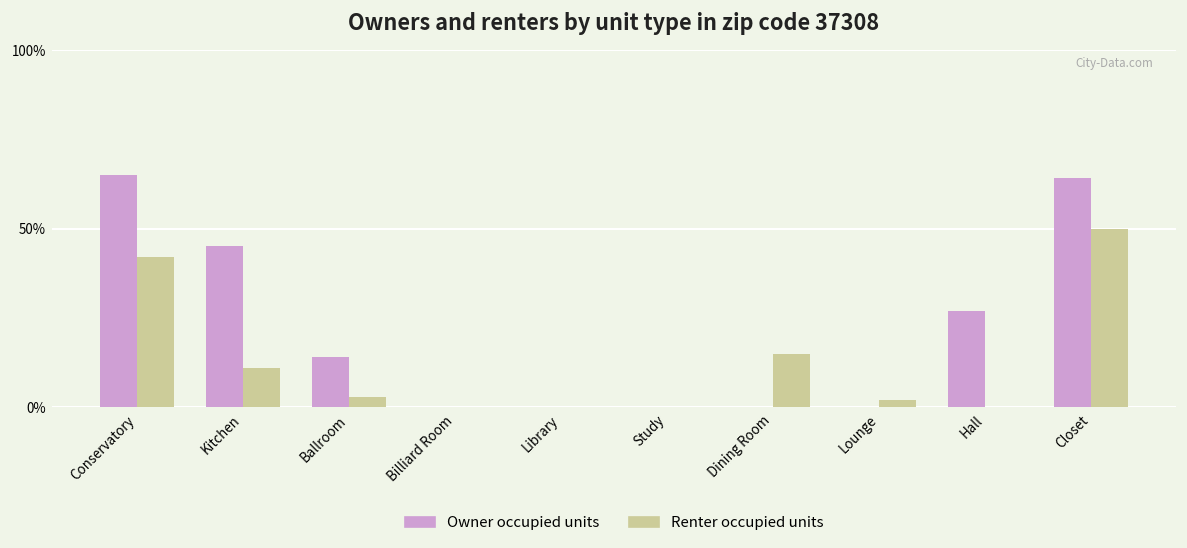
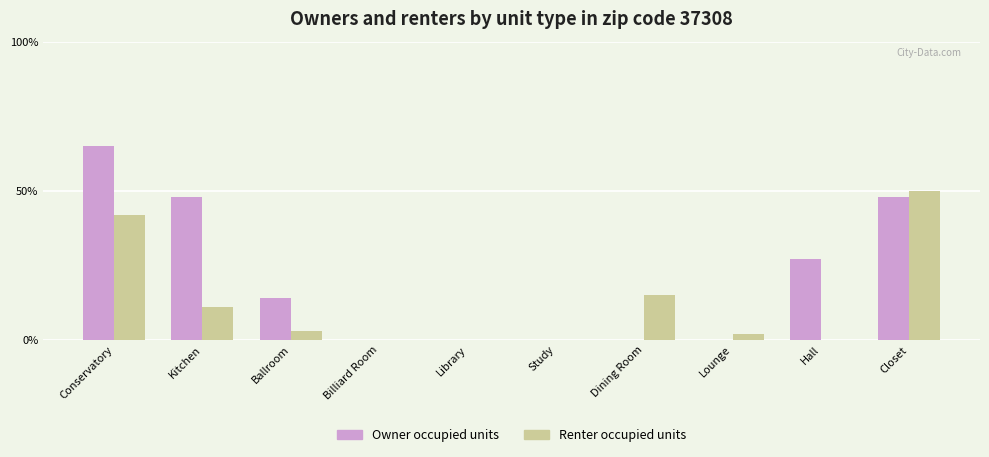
Owner occupied units, Kitchen: 45% -> 48%
Owner occupied units, Closet: 64% -> 48%
